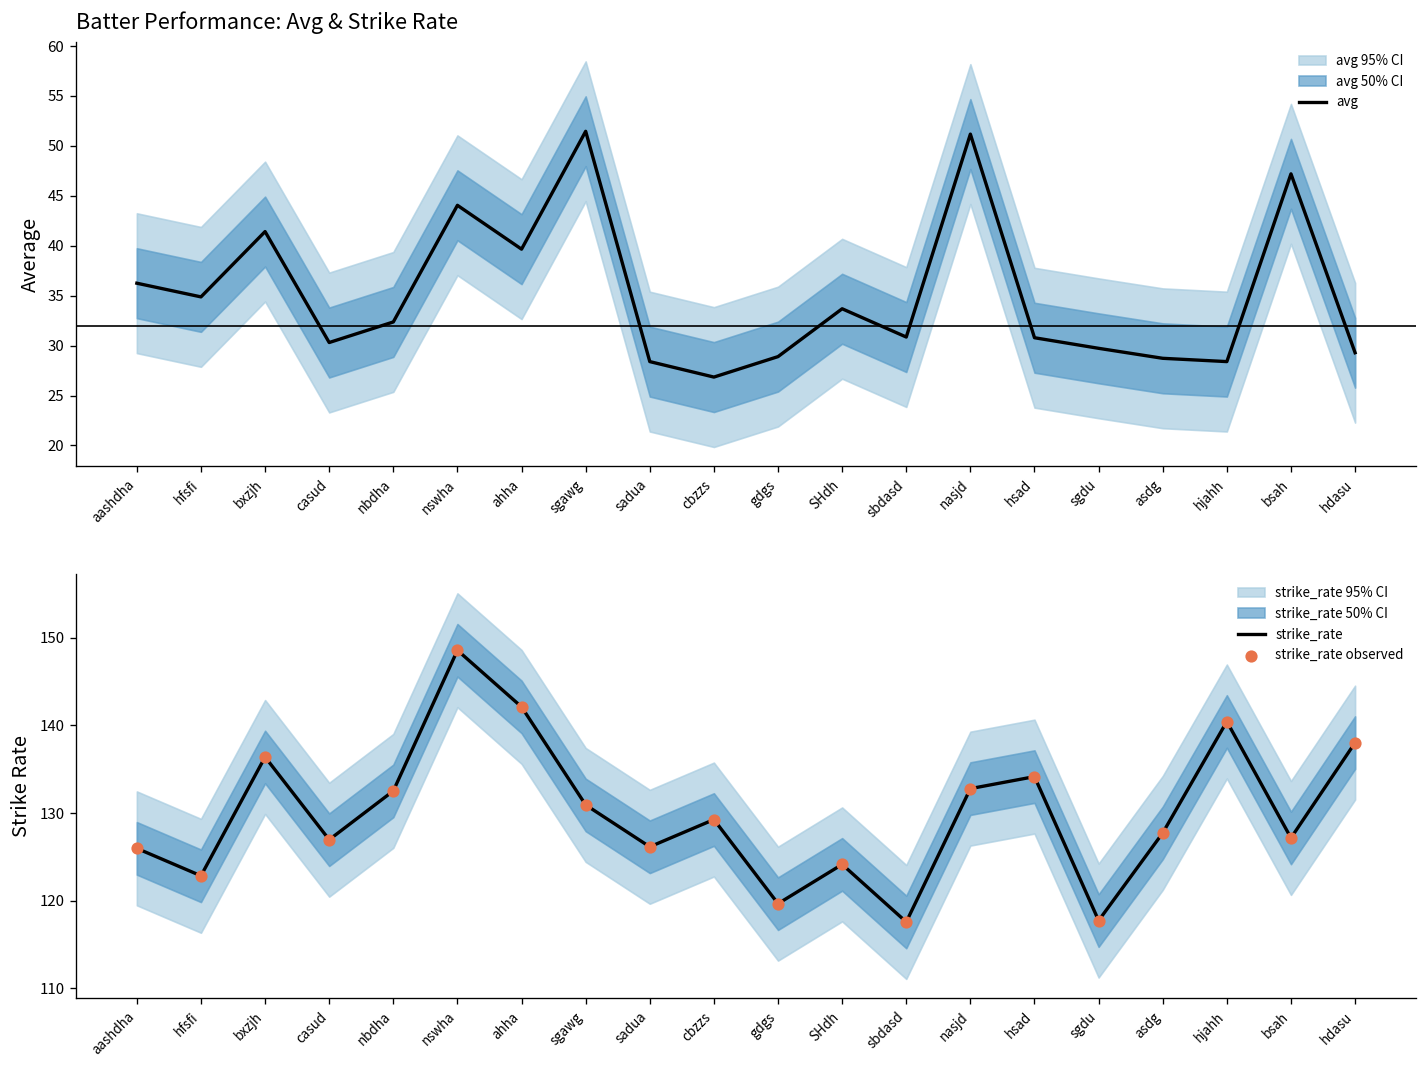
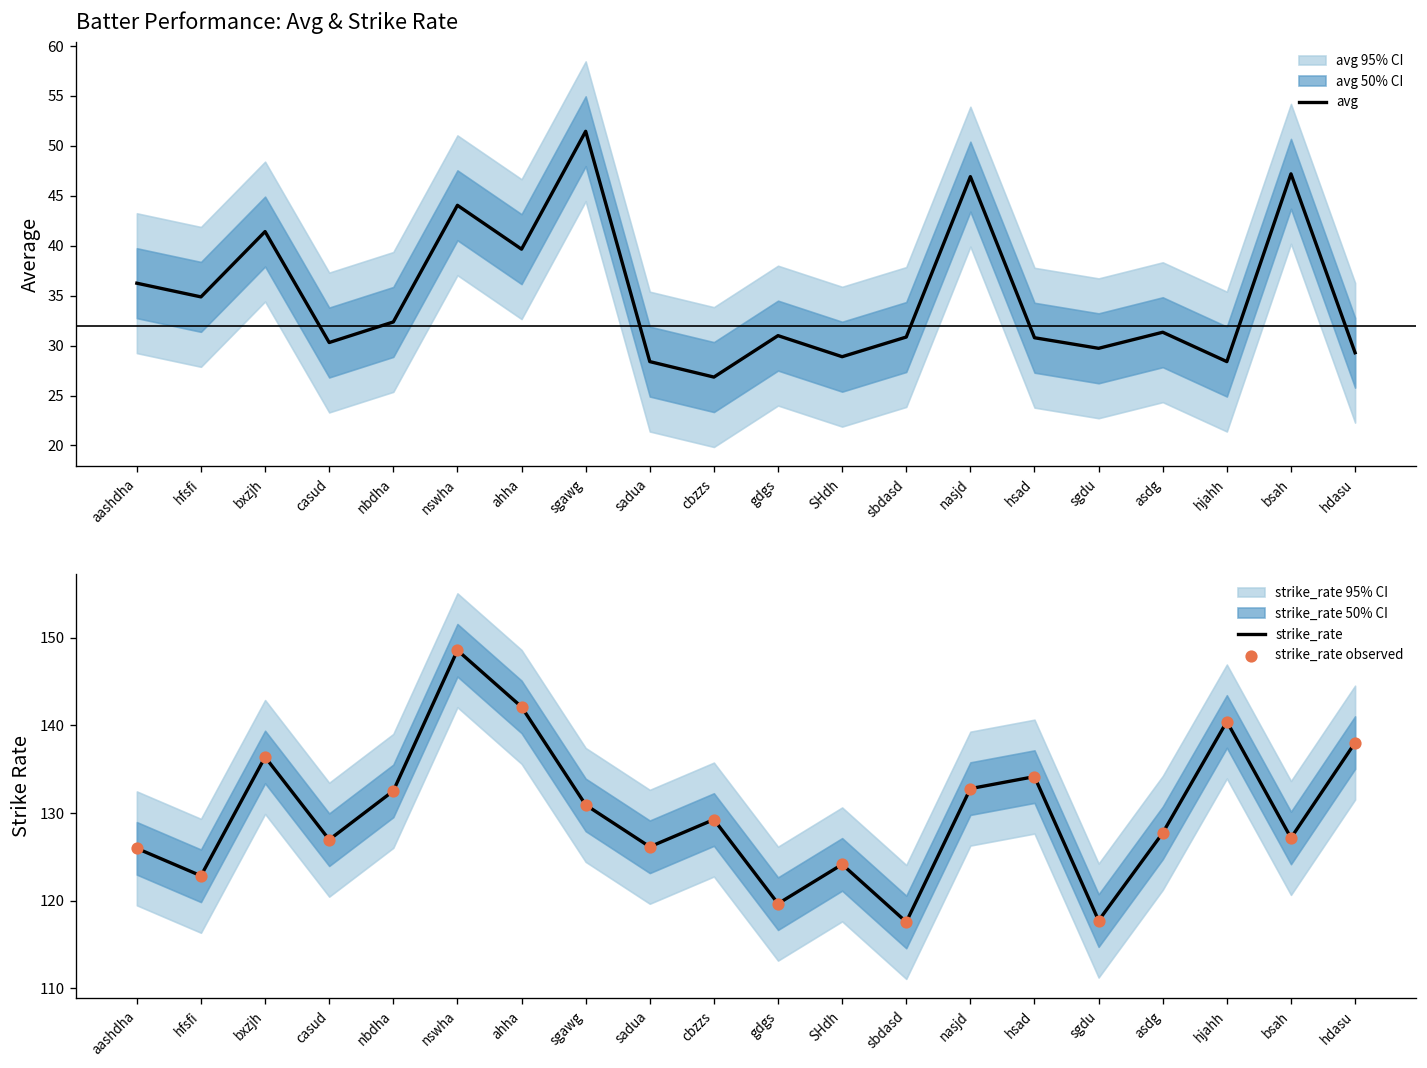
Batter Performance: Avg & Strike Rate, avg, gdgs: 29 -> 31
Batter Performance: Avg & Strike Rate, avg, SHdh: 34 -> 29
Batter Performance: Avg & Strike Rate, avg, nasjd: 51 -> 47
Batter Performance: Avg & Strike Rate, avg, asdg: 29 -> 31
